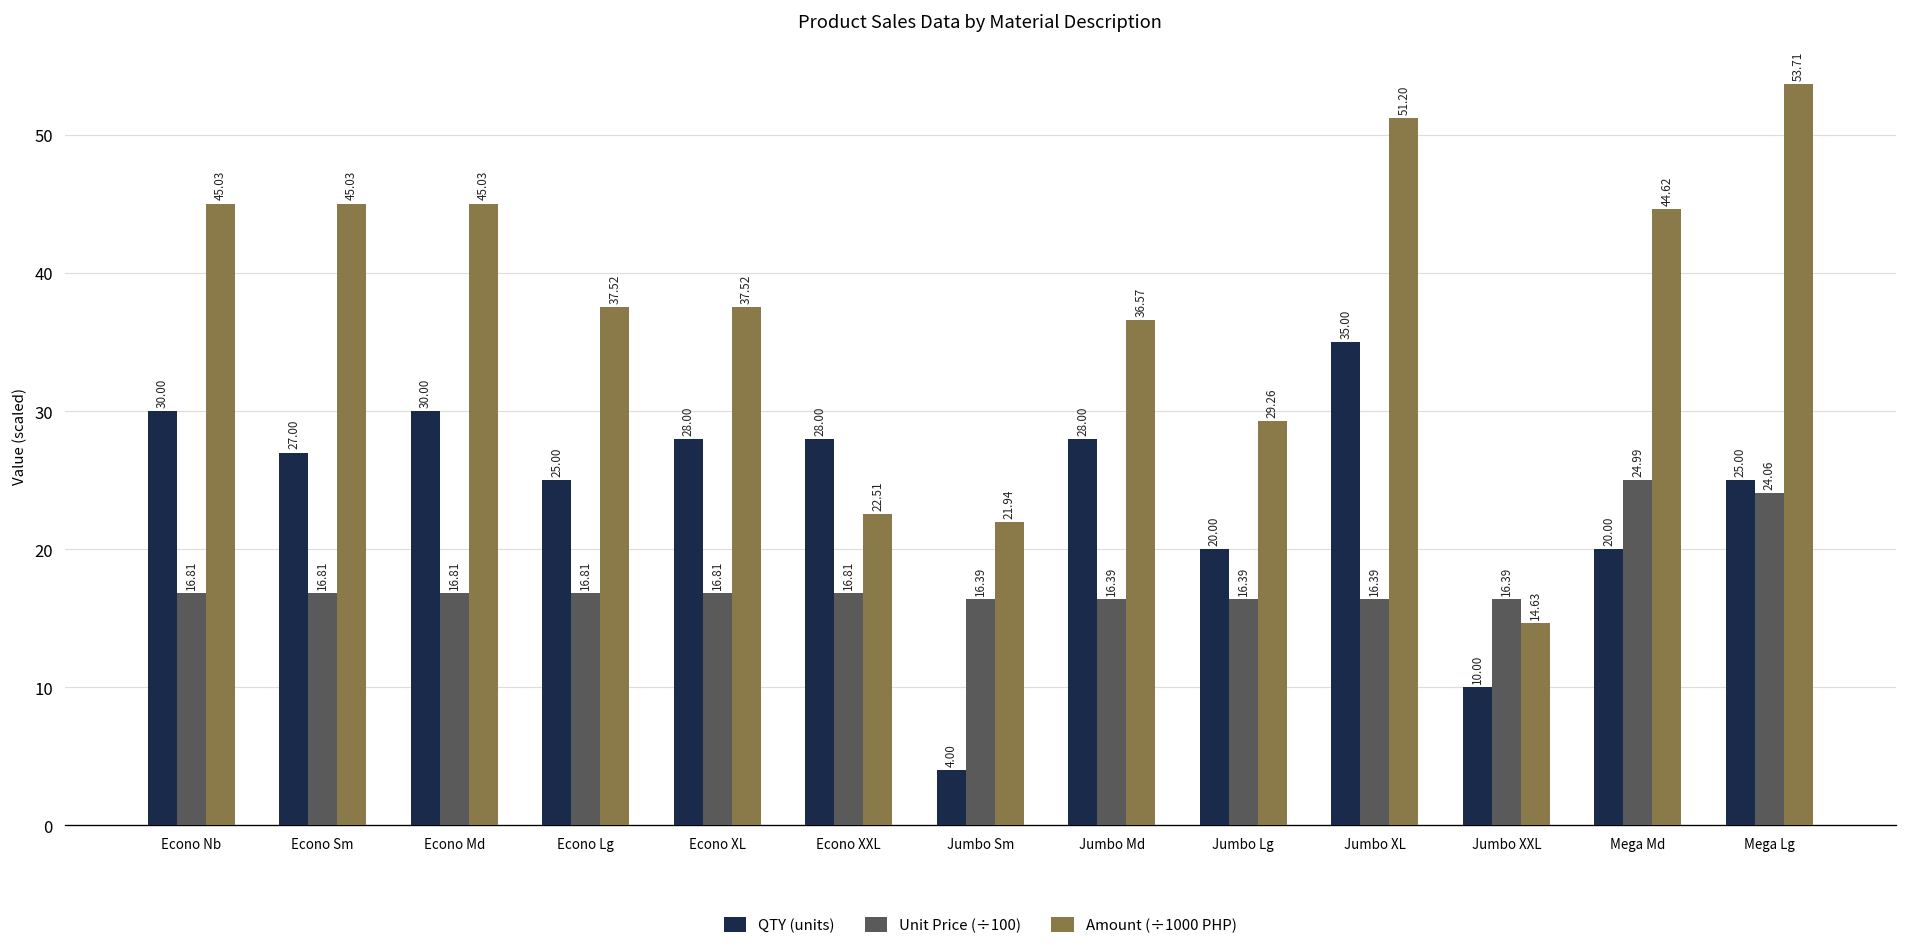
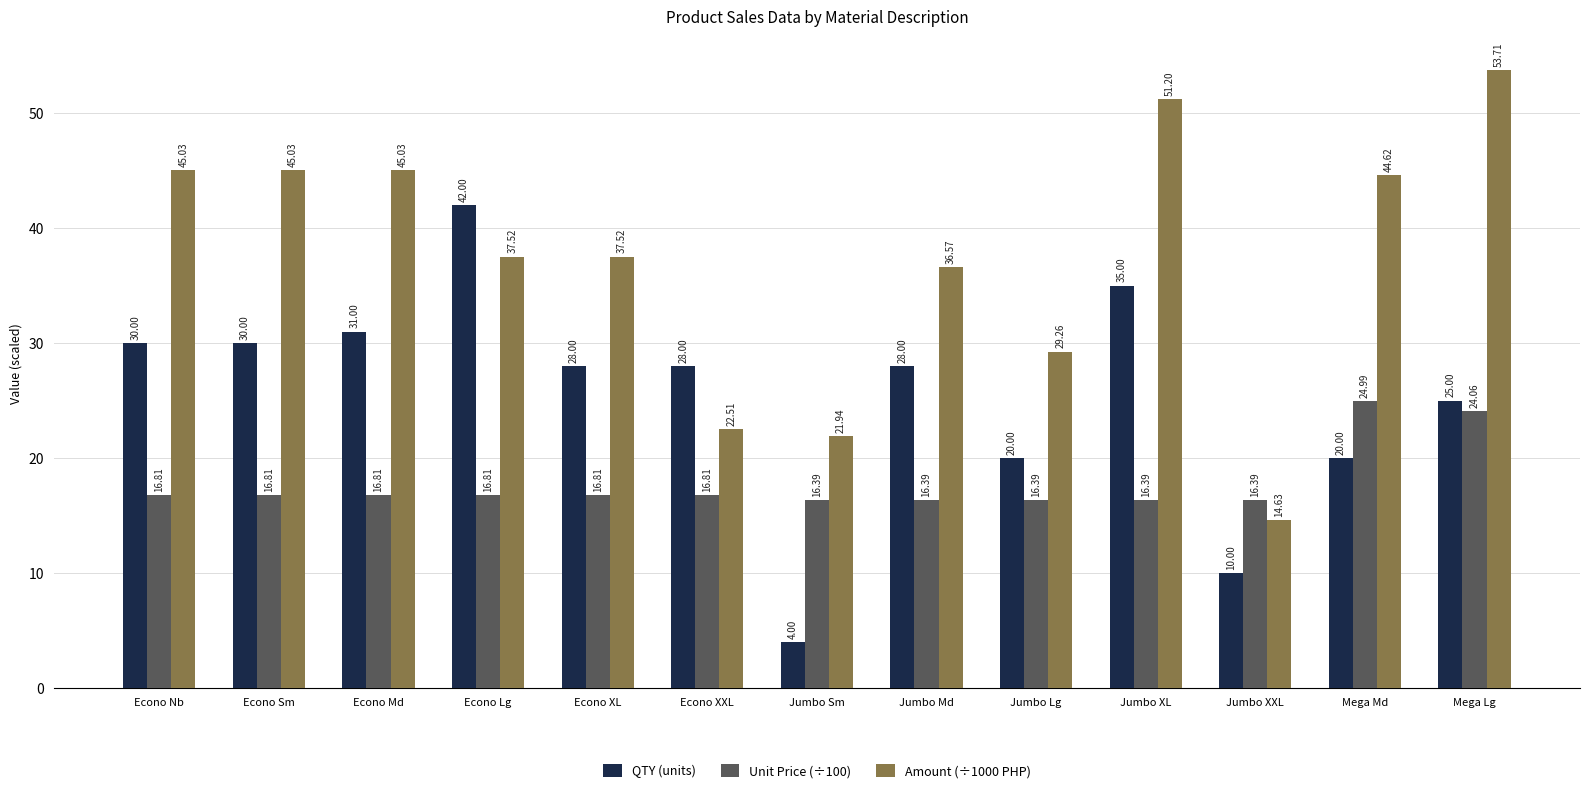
QTY (units), Econo Sm: 27.00 -> 30.00
QTY (units), Econo Md: 30.00 -> 31.00
QTY (units), Econo Lg: 25.00 -> 42.00
